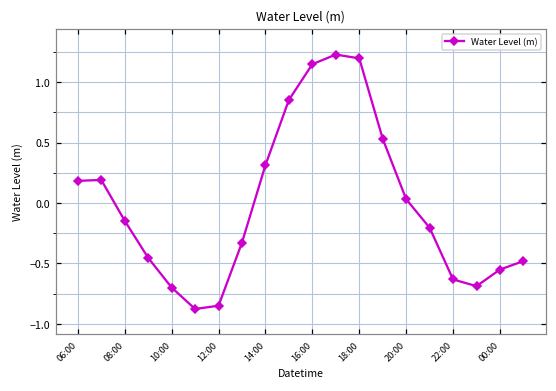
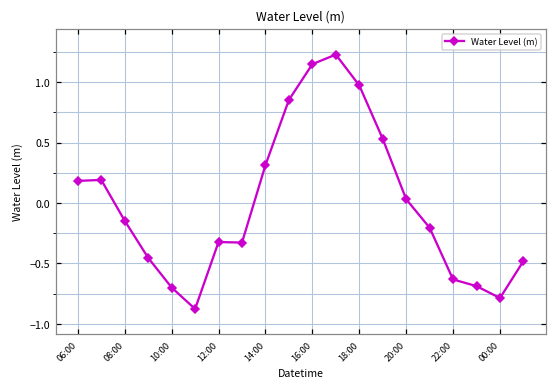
12:00: -0.85 -> -0.32
18:00: 1.20 -> 0.97
00:00: -0.55 -> -0.79
